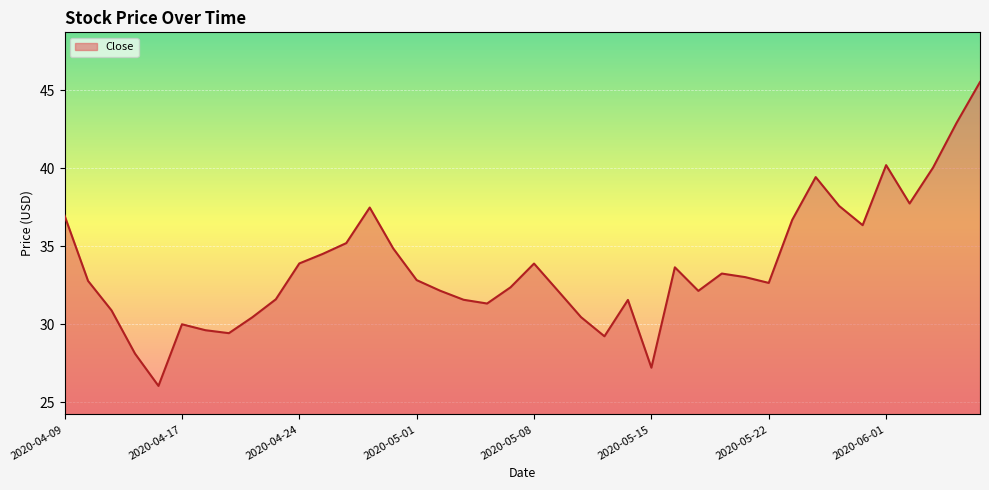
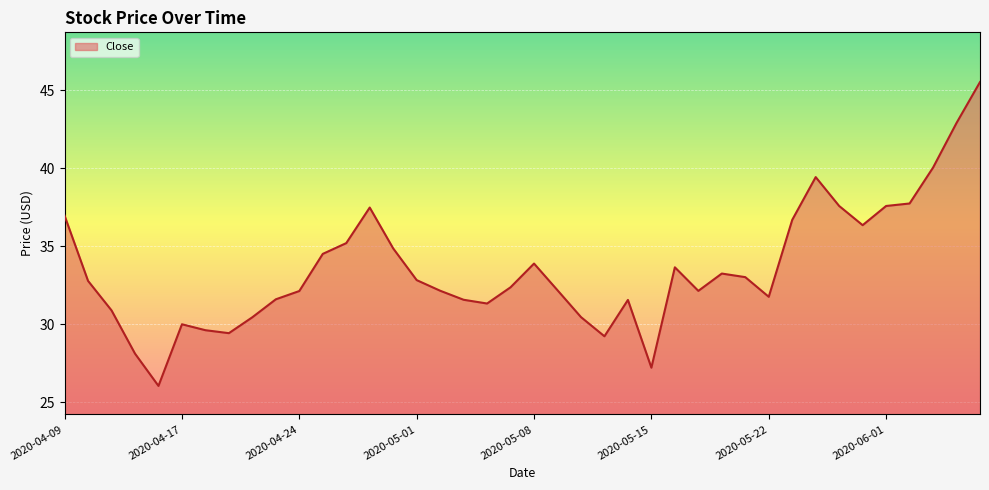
2020-04-24: 33.9 -> 32.1
2020-05-22: 32.7 -> 31.8
2020-06-01: 40.2 -> 37.6
